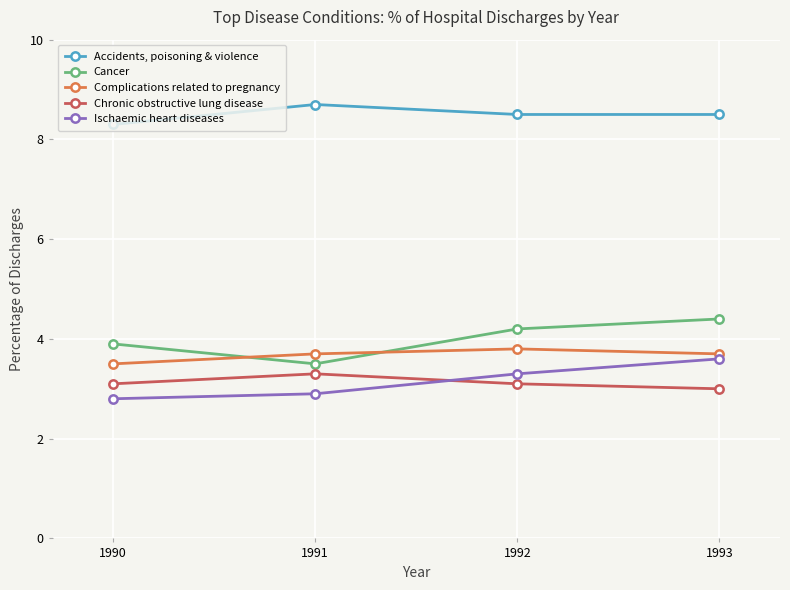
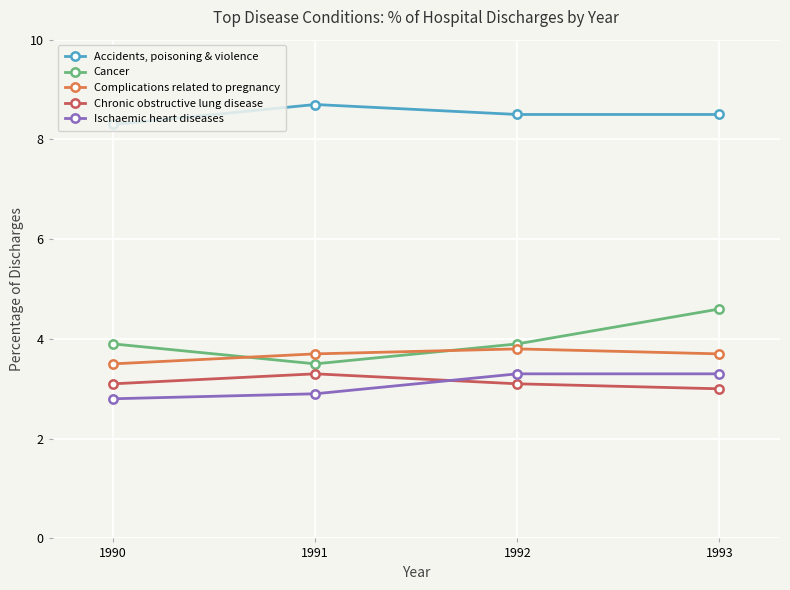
Cancer, 1992: 4.2 -> 3.9
Cancer, 1993: 4.4 -> 4.6
Ischaemic heart diseases, 1993: 3.6 -> 3.3
